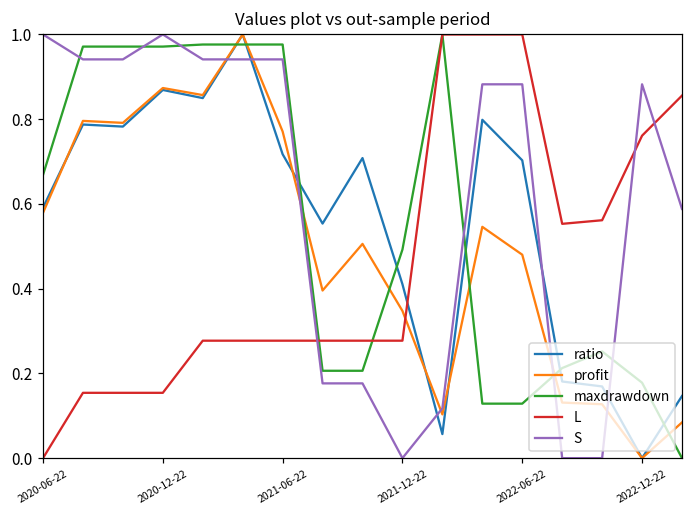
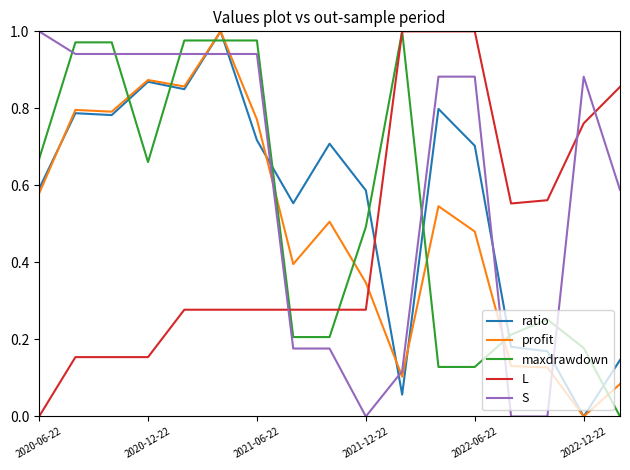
maxdrawdown, 2020-12-22: 0.97 -> 0.66
S, 2020-12-22: 1.00 -> 0.94
ratio, 2021-12-22: 0.41 -> 0.59
